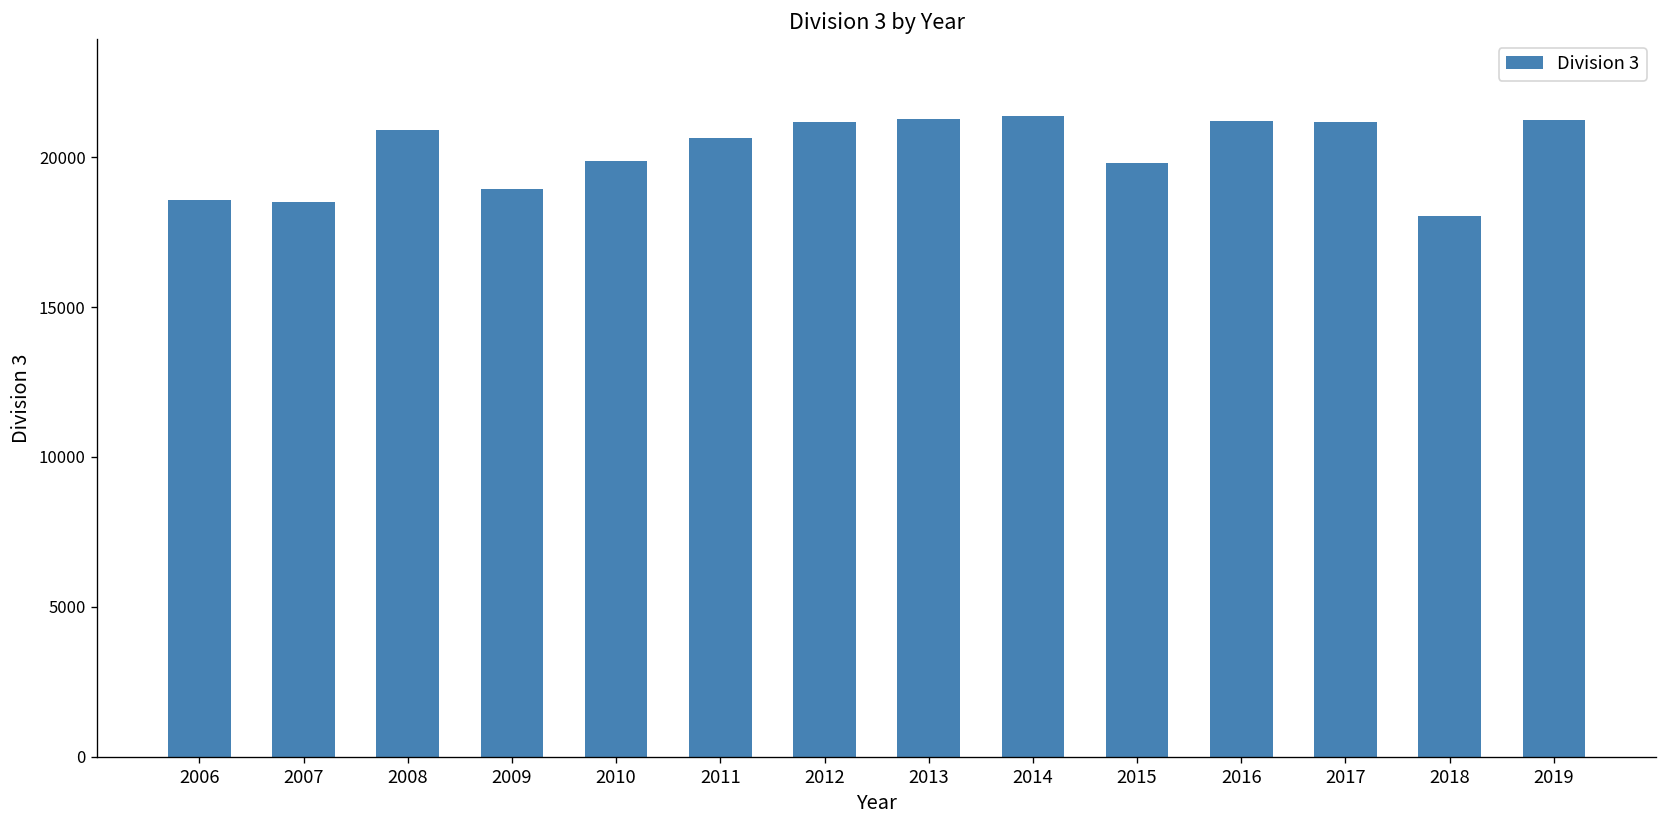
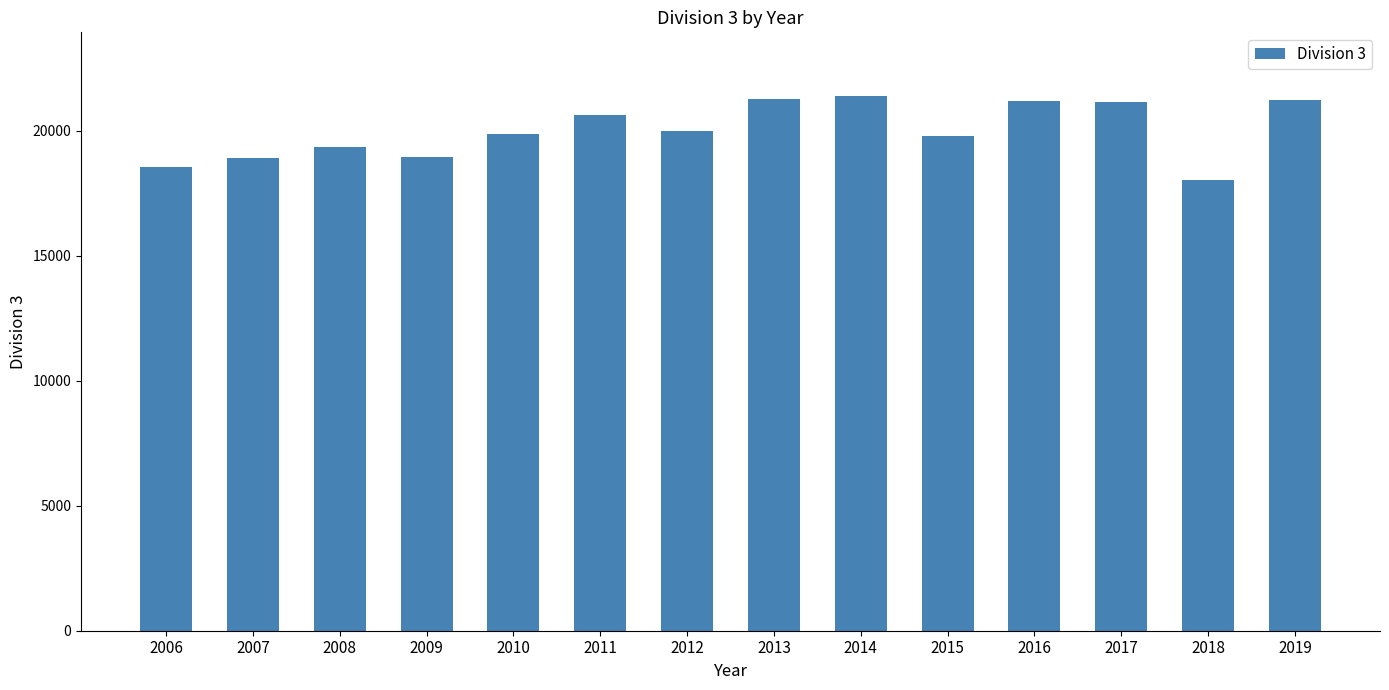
2007: 18500 -> 18900
2008: 20900 -> 19300
2012: 21200 -> 20000
